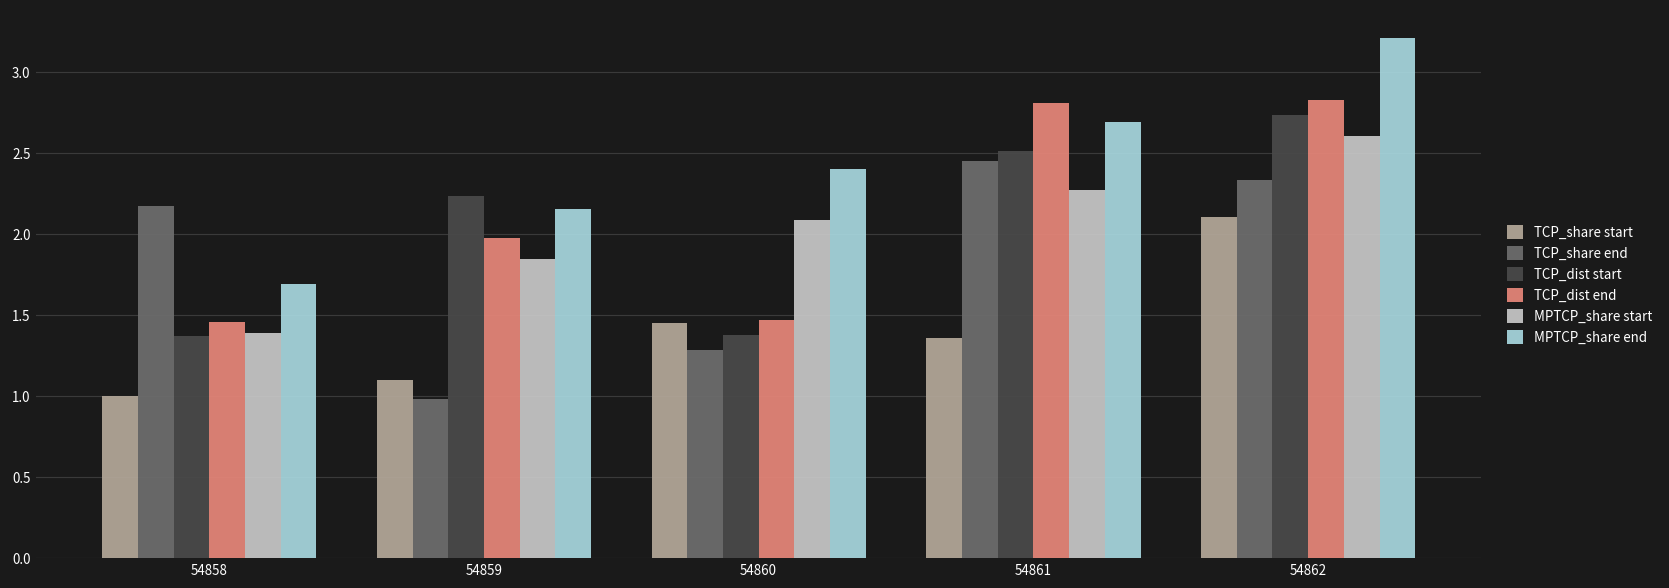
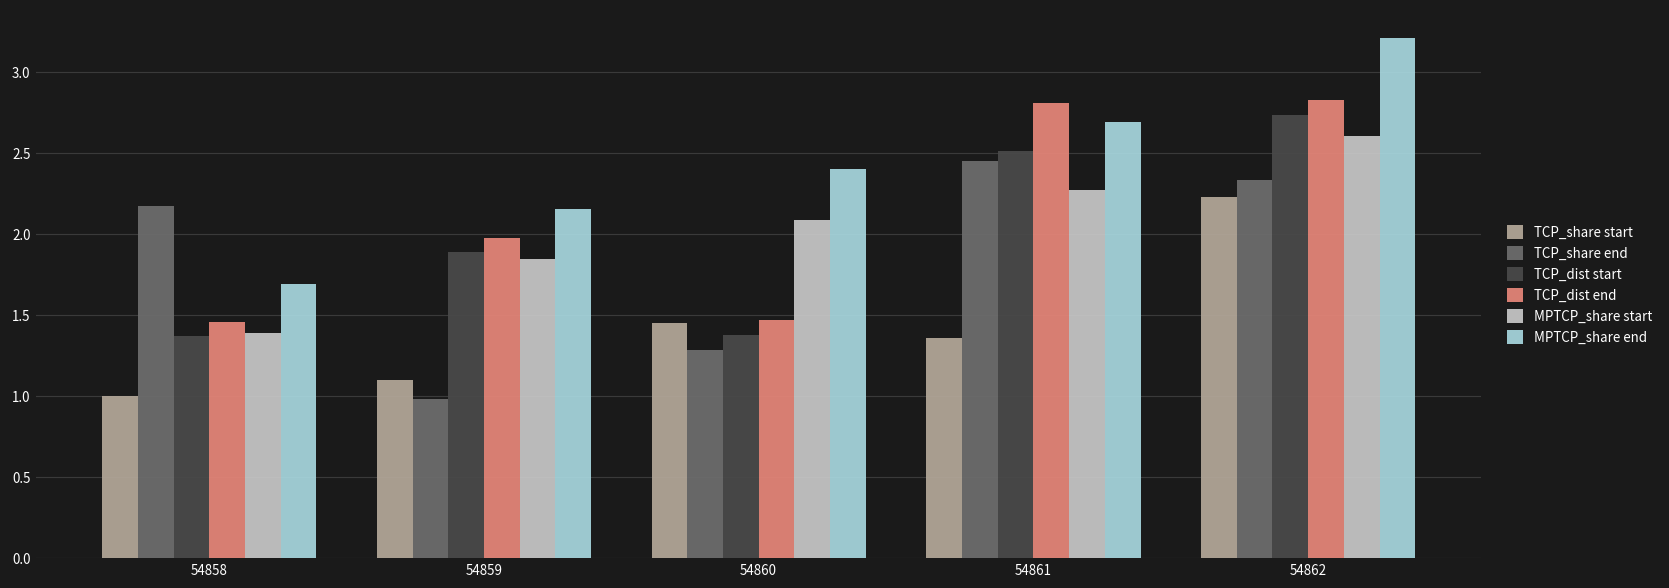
TCP_dist start, 54859: 2.24 -> 1.89
TCP_share start, 54862: 2.11 -> 2.23
